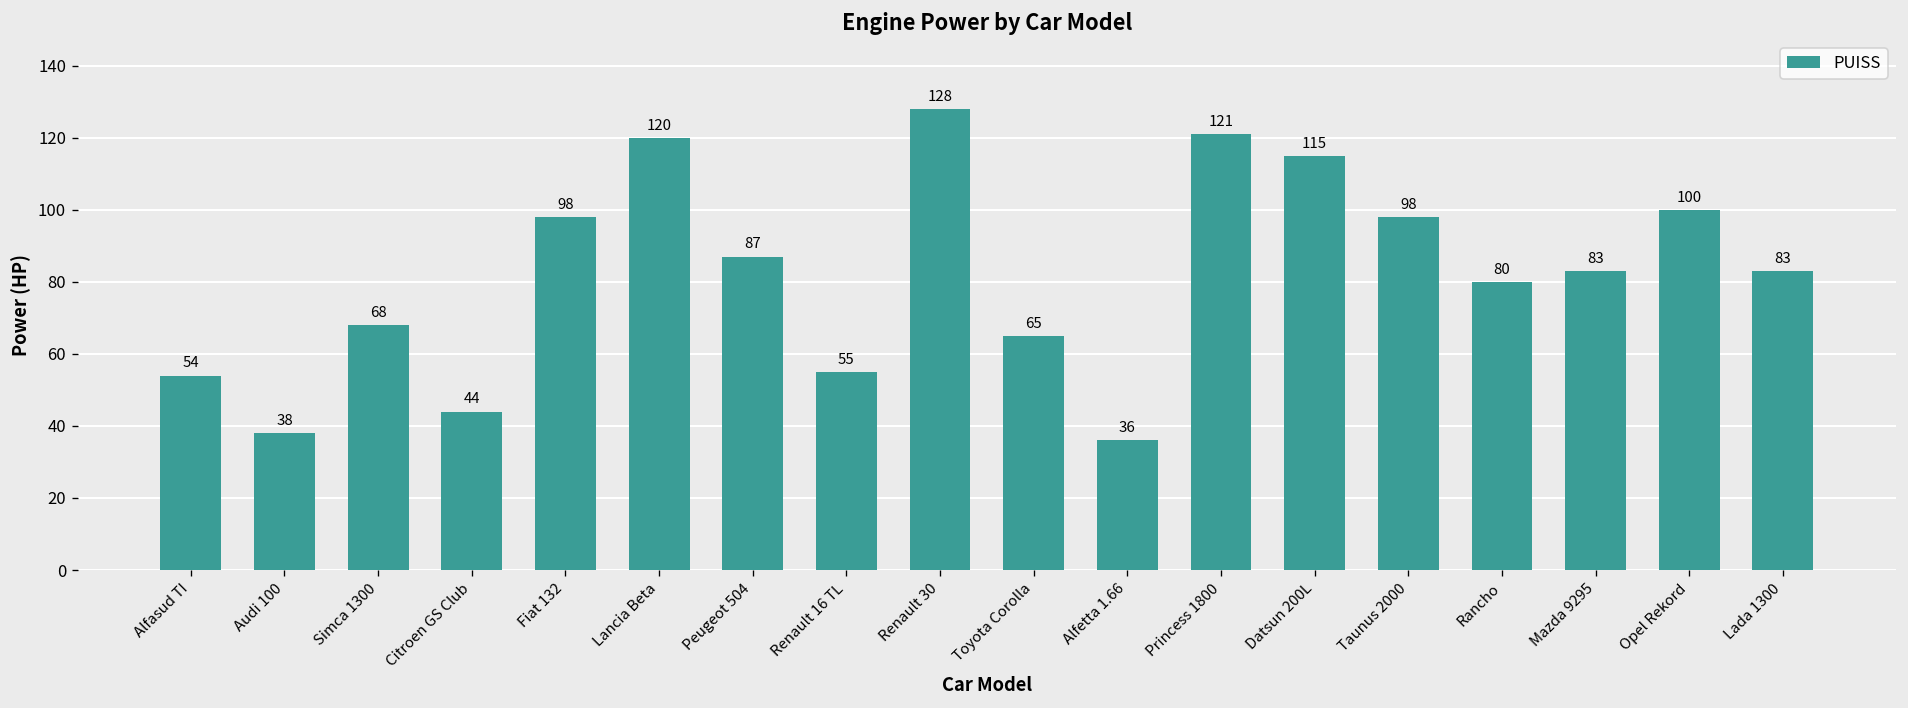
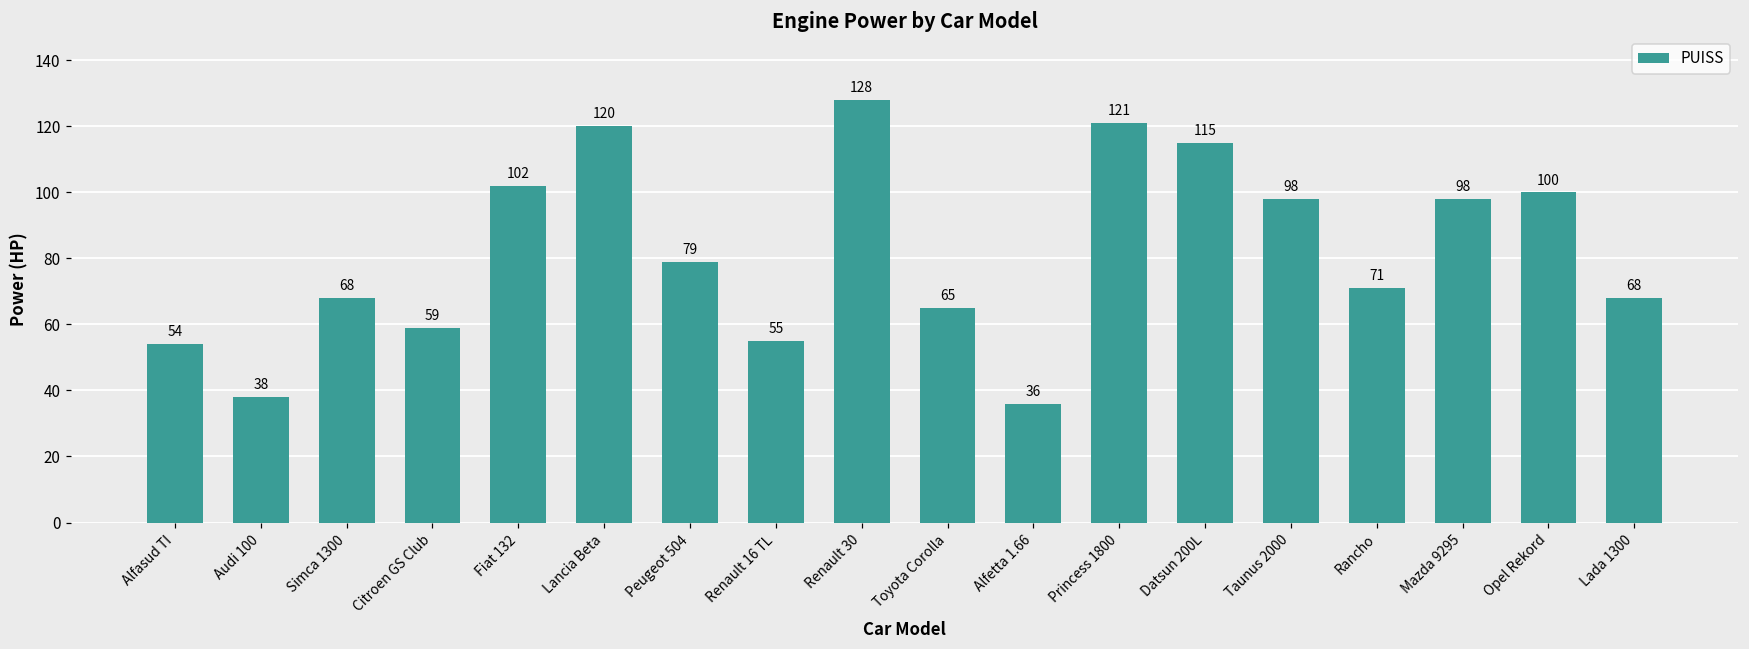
Citroen GS Club: 44 -> 59
Fiat 132: 98 -> 102
Peugeot 504: 87 -> 79
Rancho: 80 -> 71
Mazda 9295: 83 -> 98
Lada 1300: 83 -> 68
